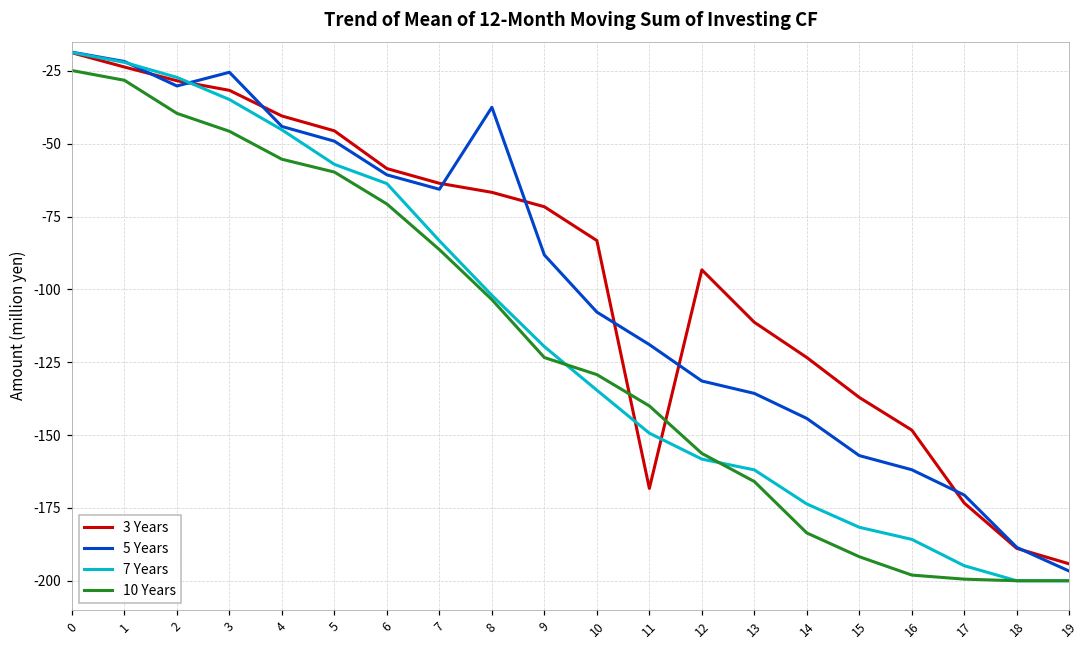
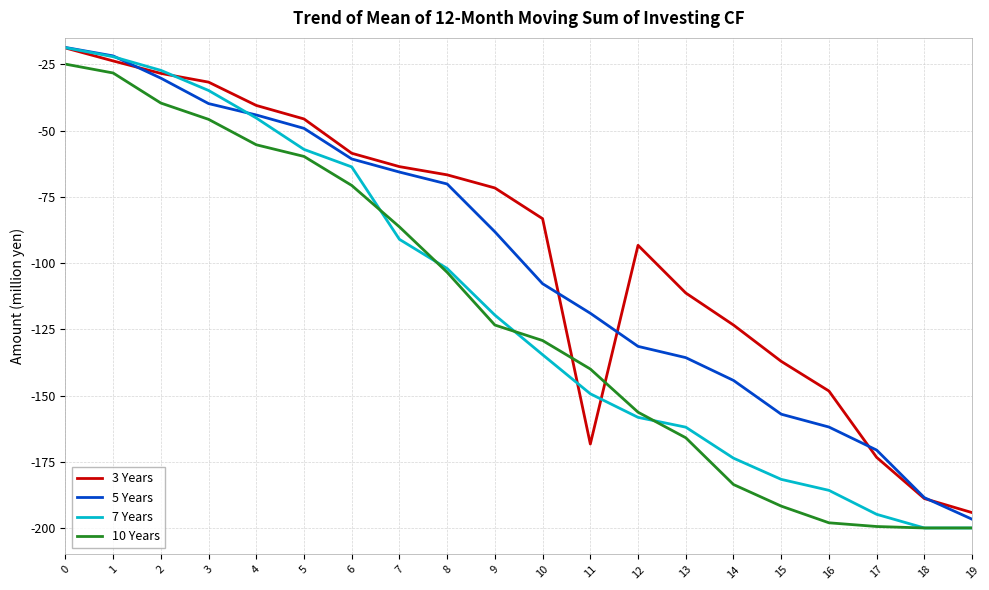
5 Years, 3: -26 -> -40
7 Years, 7: -83 -> -91
5 Years, 8: -38 -> -70
